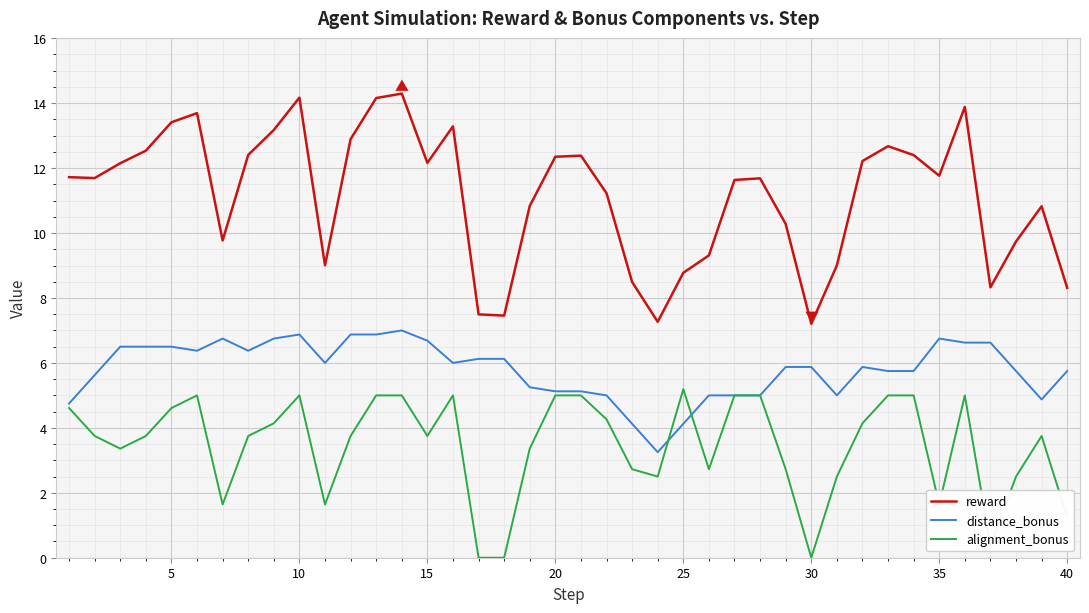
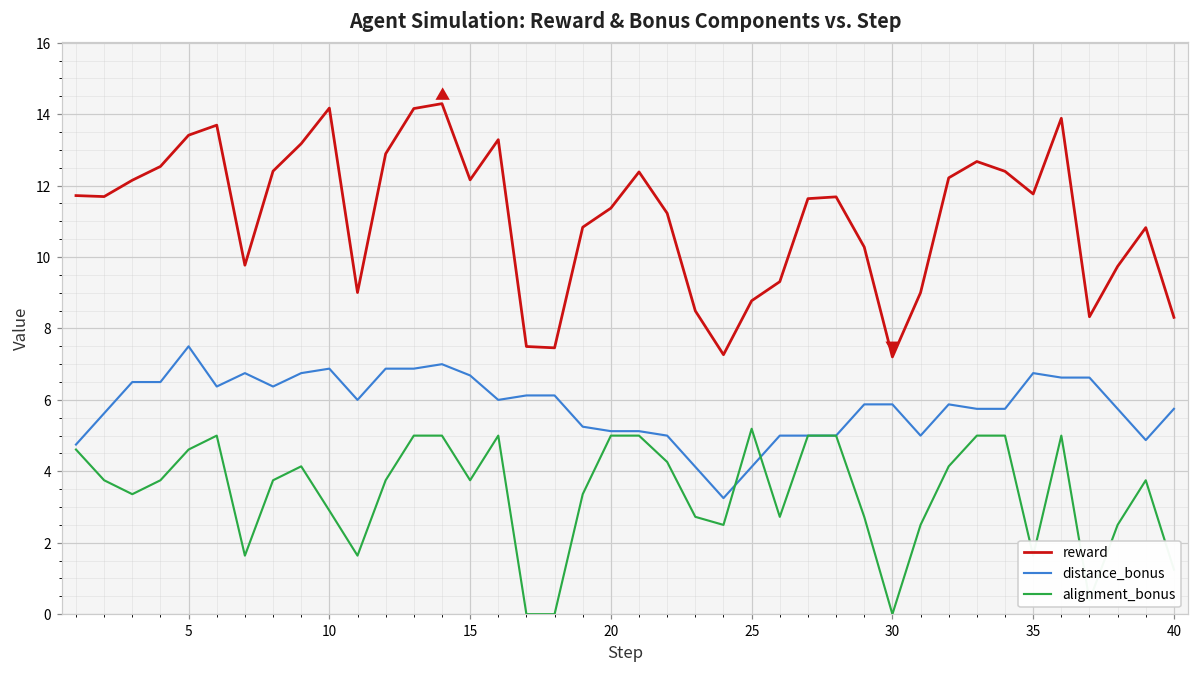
distance_bonus, 5: 6.5 -> 7.5
alignment_bonus, 10: 5.0 -> 2.9
reward, 20: 12.4 -> 11.4
